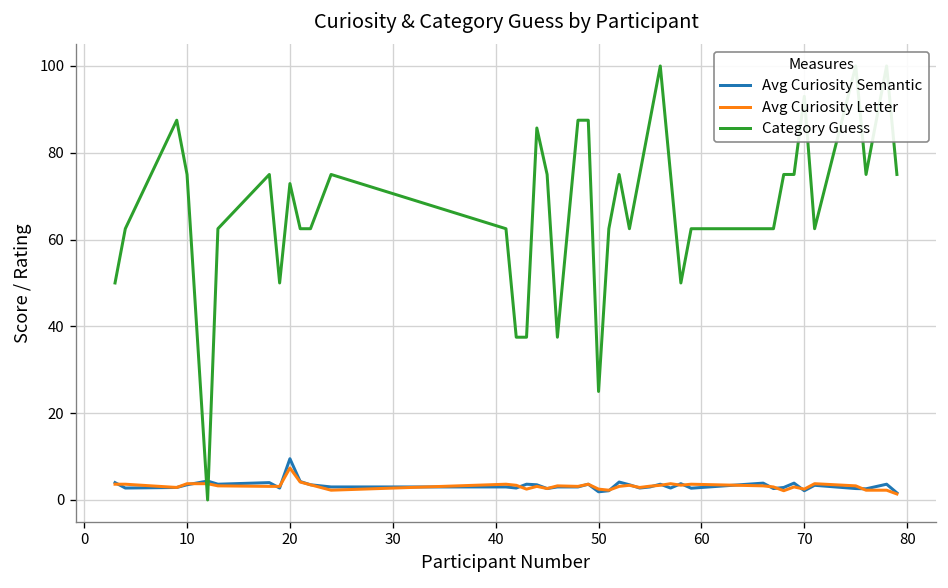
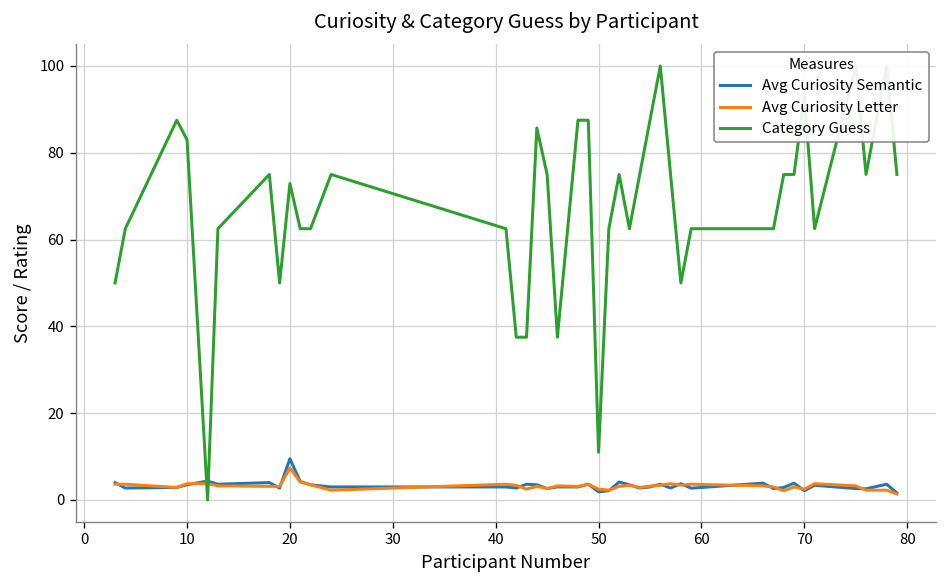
Category Guess, 10: 75 -> 83
Category Guess, 50: 25 -> 11
